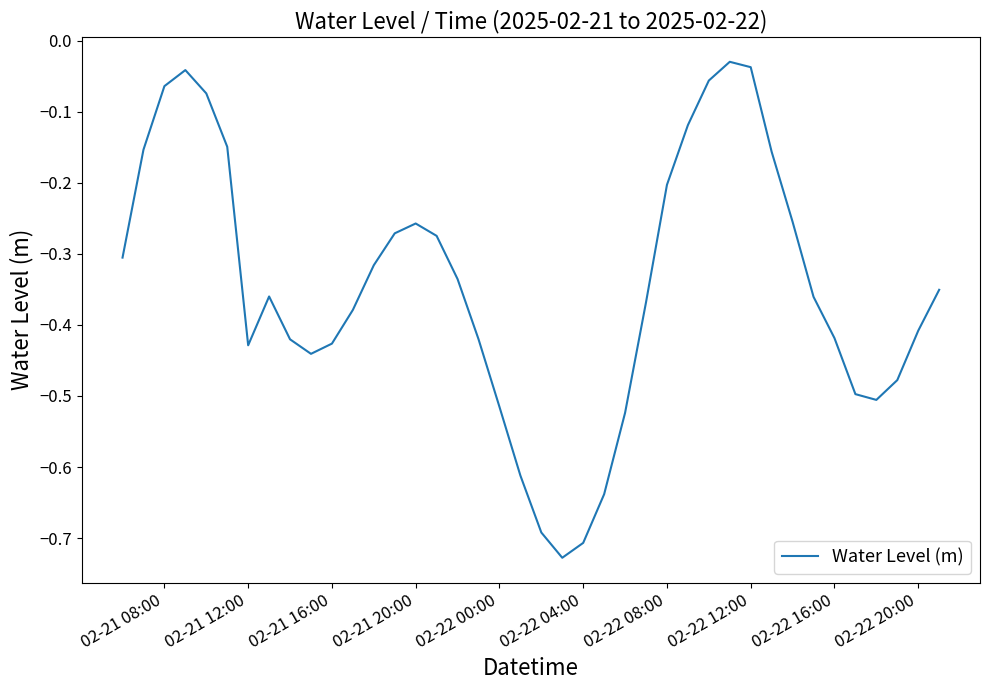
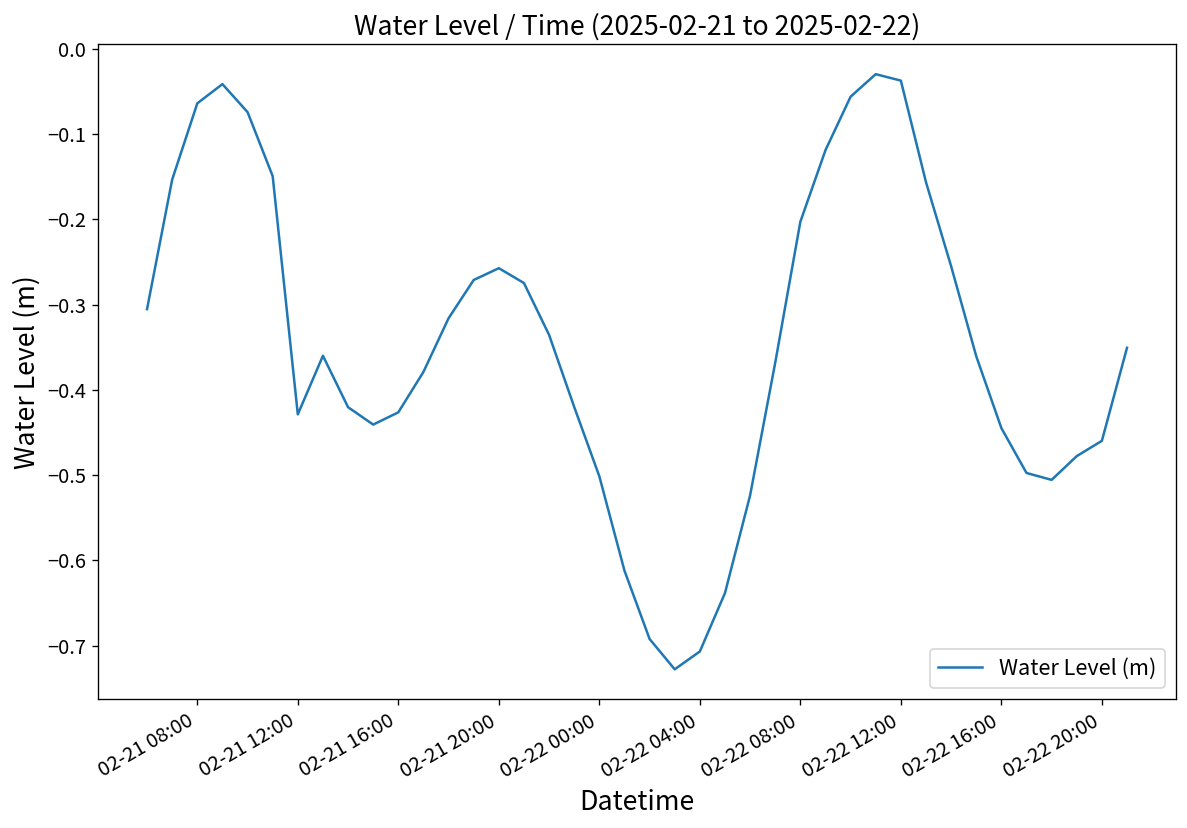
02-22 00:00: -0.52 -> -0.50
02-22 16:00: -0.42 -> -0.44
02-22 20:00: -0.41 -> -0.46
